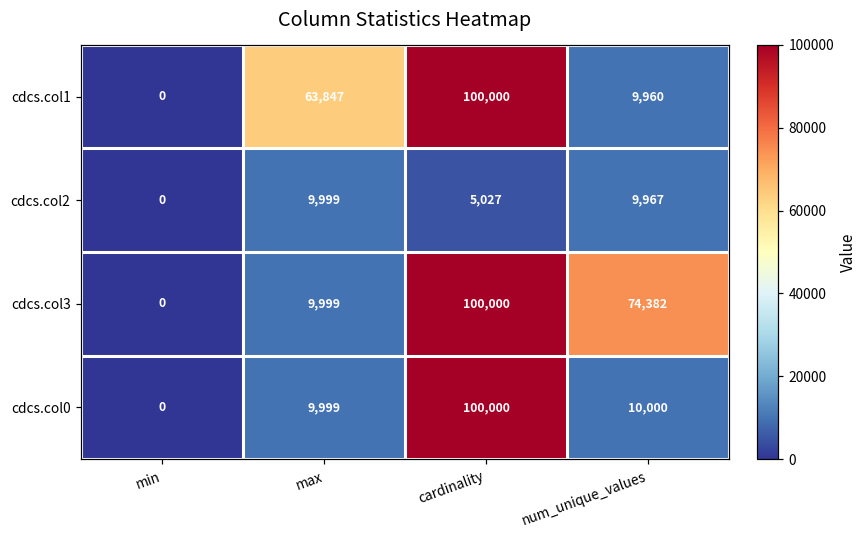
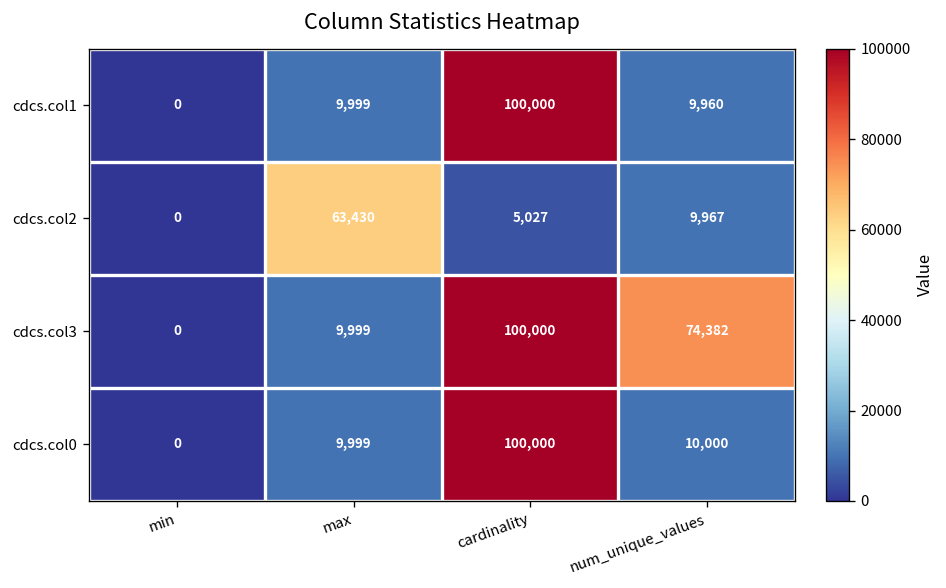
cdcs.col1, max: 63,847 -> 9,999
cdcs.col2, max: 9,999 -> 63,430
